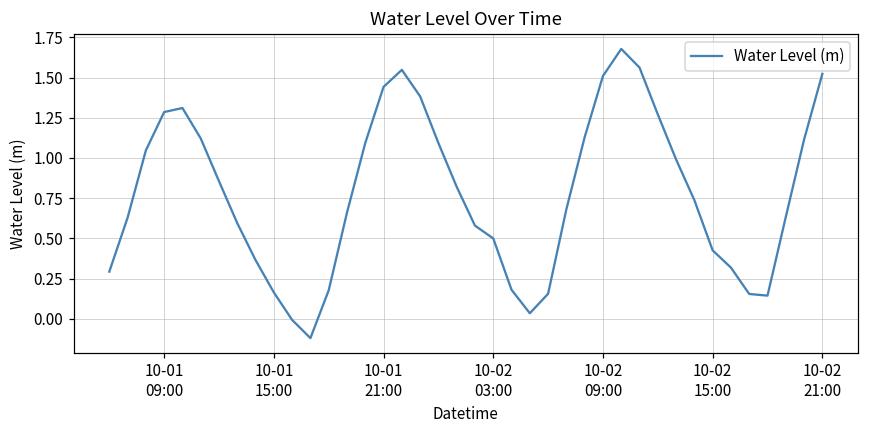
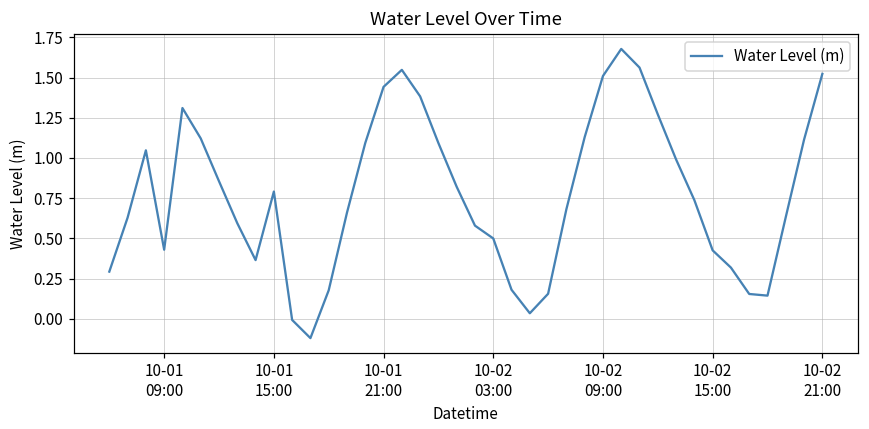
10-01 09:00: 1.29 -> 0.43
10-01 15:00: 0.16 -> 0.79
